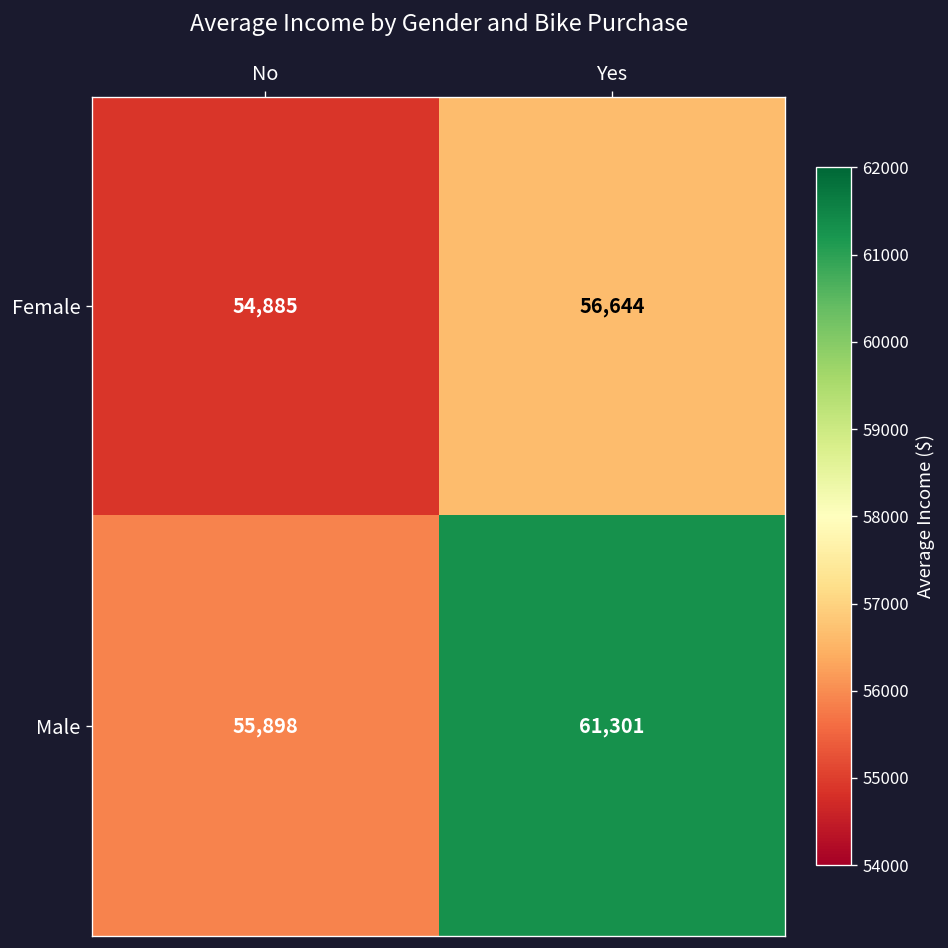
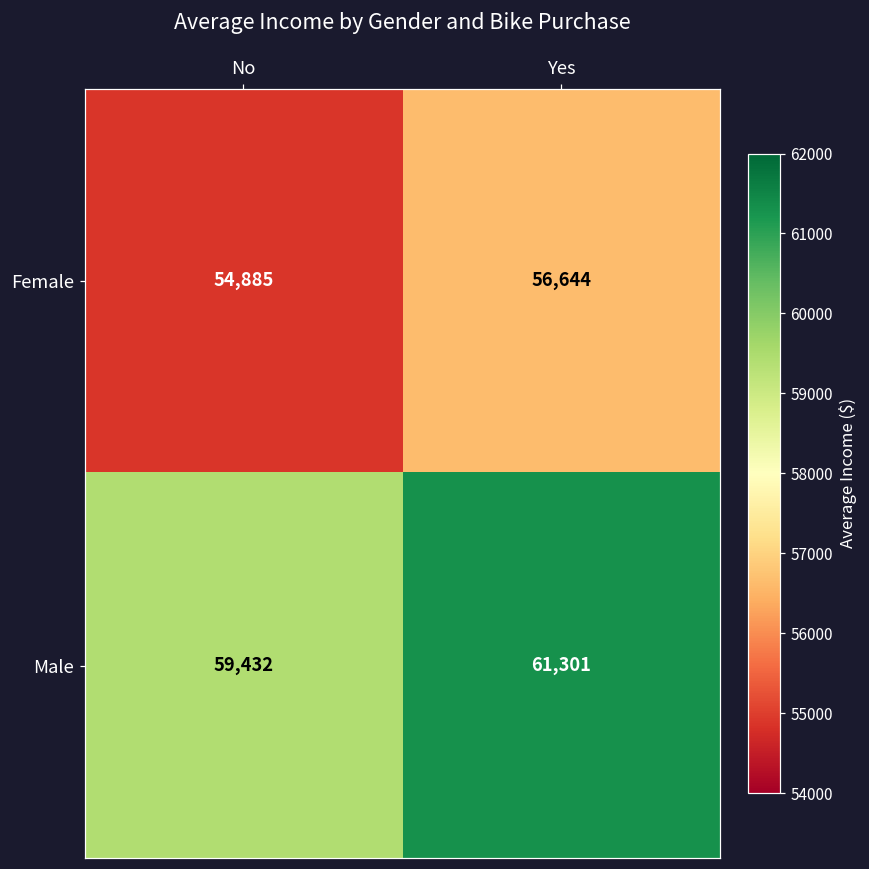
Male, No: 55,898 -> 59,432
